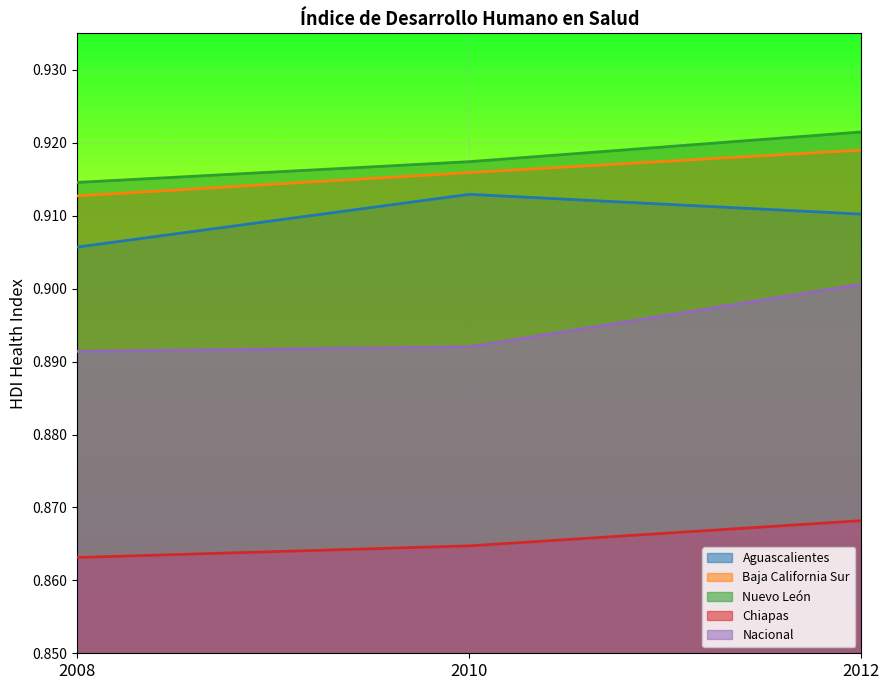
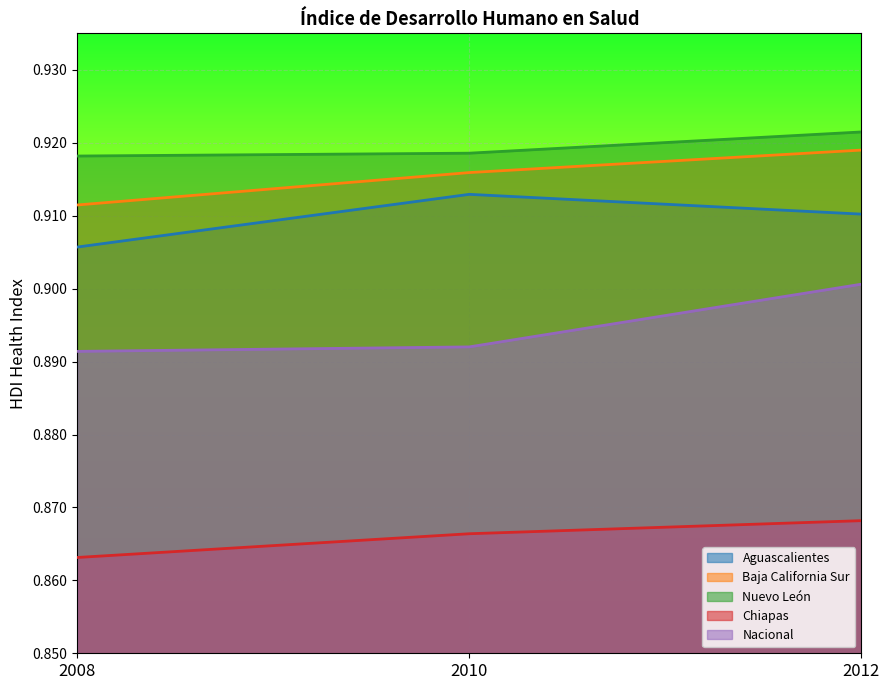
Baja California Sur, 2008: 0.913 -> 0.911
Nuevo León, 2008: 0.915 -> 0.918
Nuevo León, 2010: 0.917 -> 0.919
Chiapas, 2010: 0.865 -> 0.866
